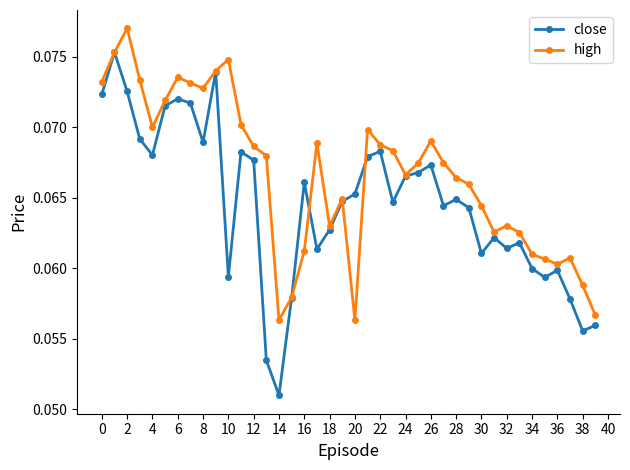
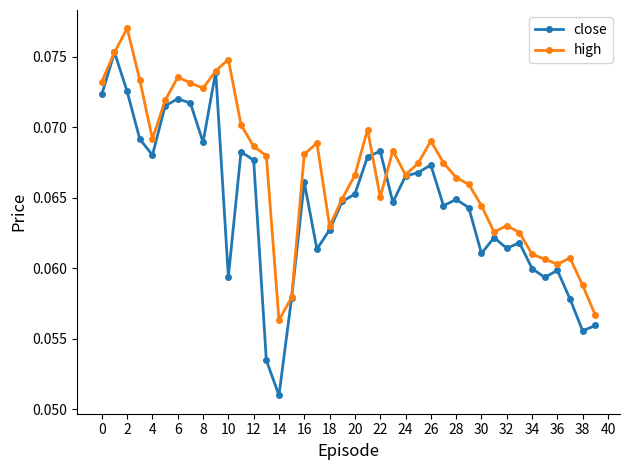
high, 4: 0.0700 -> 0.0692
high, 16: 0.0612 -> 0.0681
high, 20: 0.0563 -> 0.0666
high, 22: 0.0688 -> 0.0650
